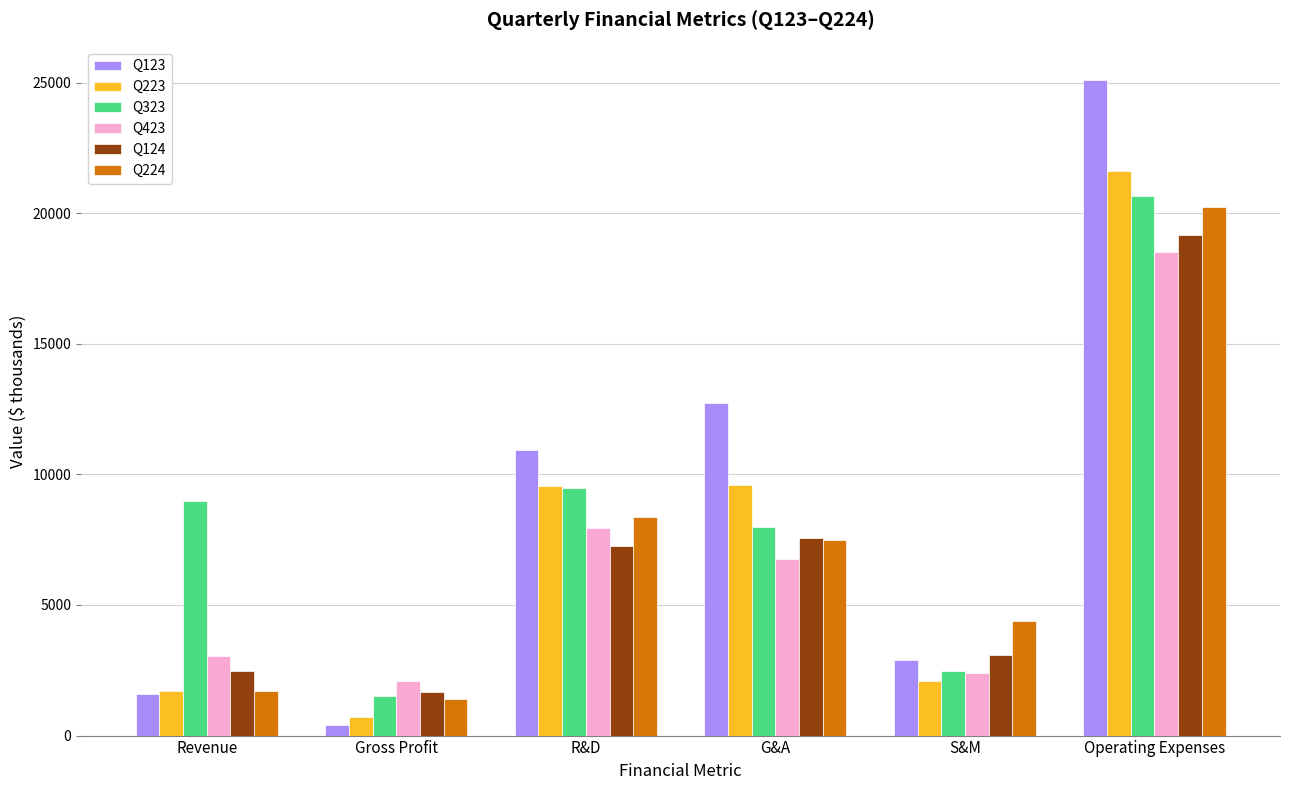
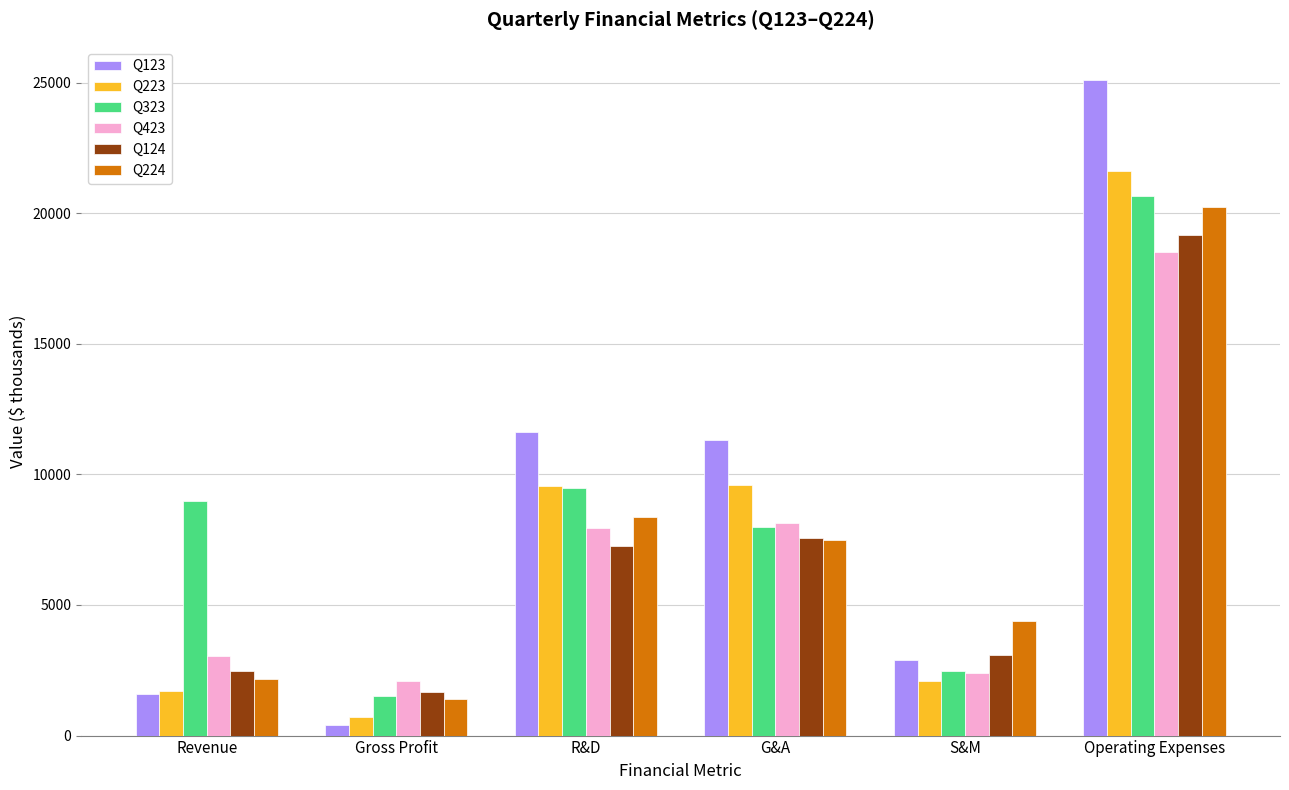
Q224, Revenue: 1700 -> 2200
Q123, R&D: 10900 -> 11600
Q123, G&A: 12700 -> 11300
Q423, G&A: 6700 -> 8100
